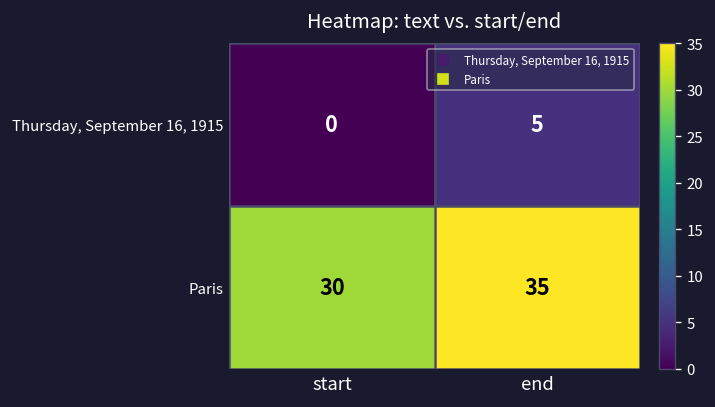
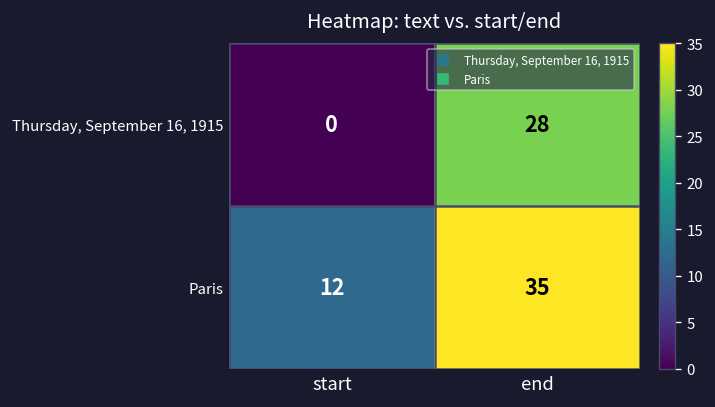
Thursday, September 16, 1915, end: 5 -> 28
Paris, start: 30 -> 12
